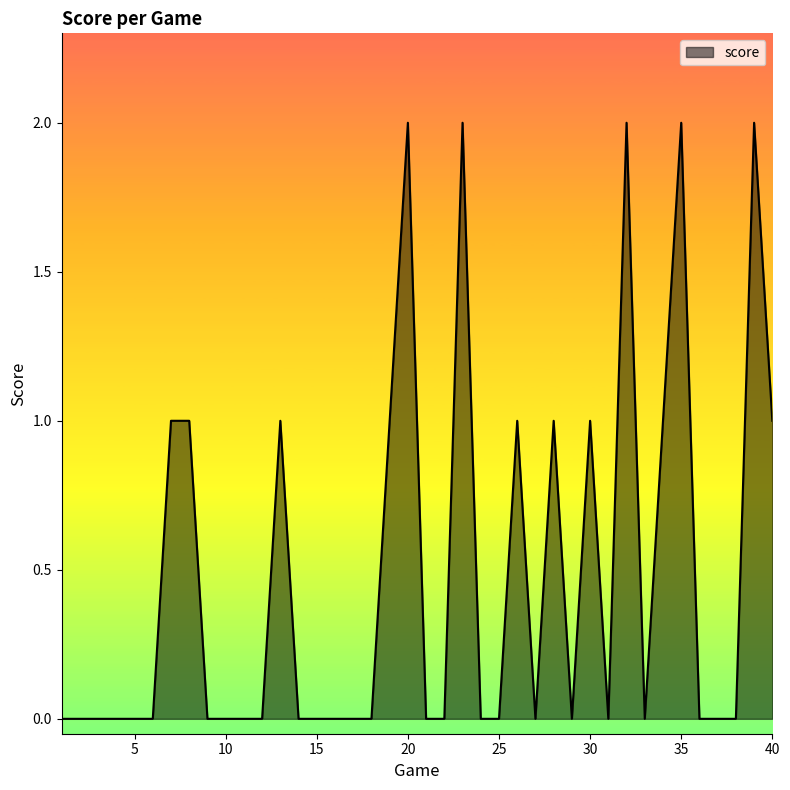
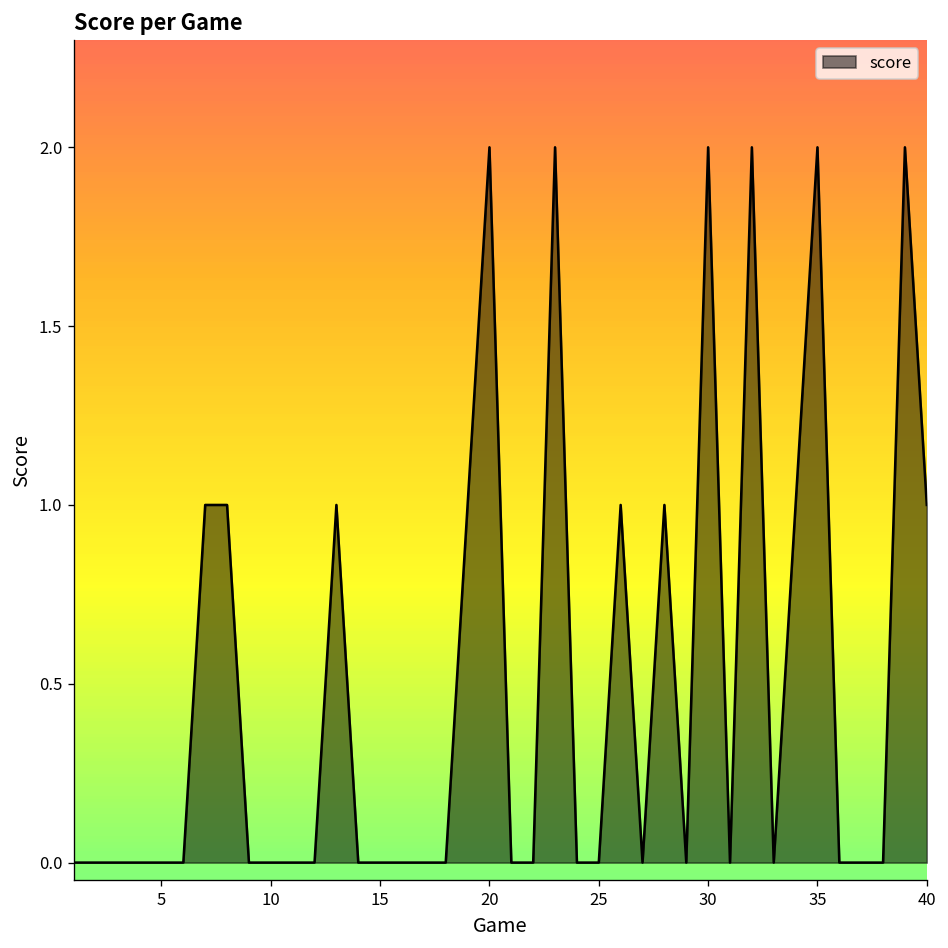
30: 1 -> 2
